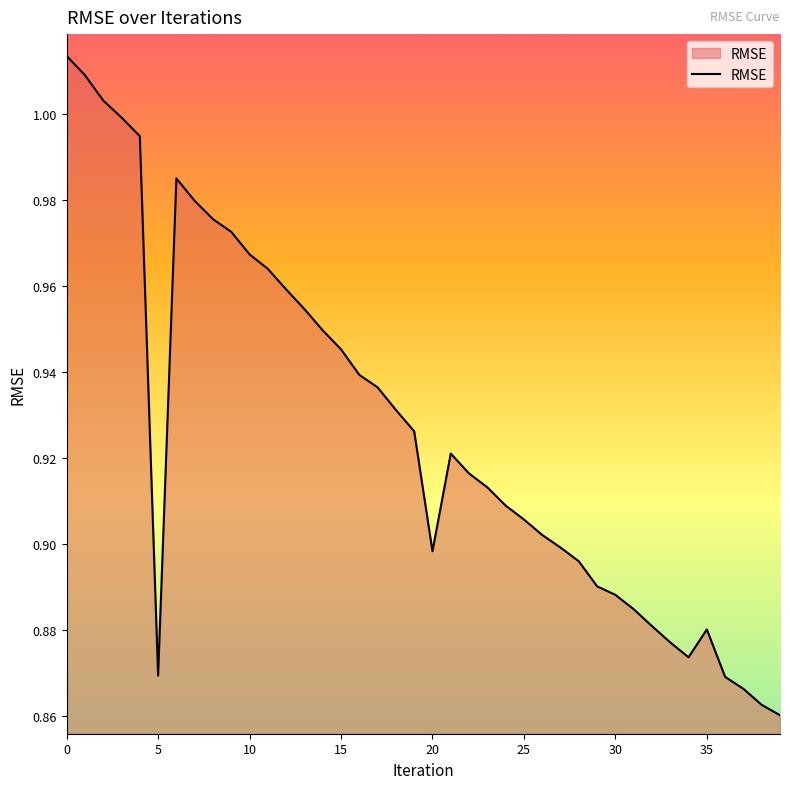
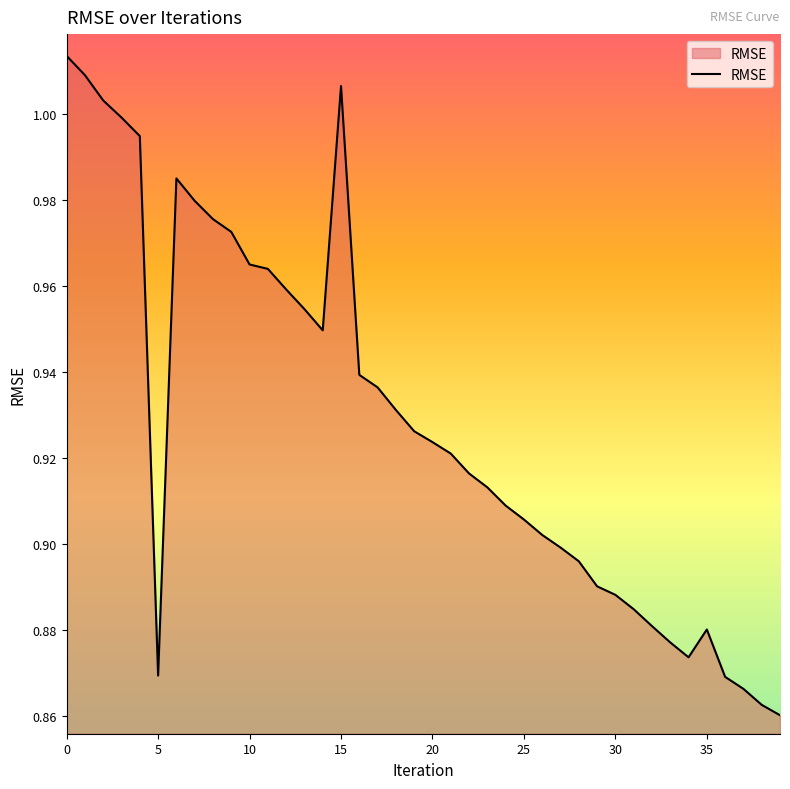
10: 0.967 -> 0.965
15: 0.945 -> 1.006
20: 0.898 -> 0.924
